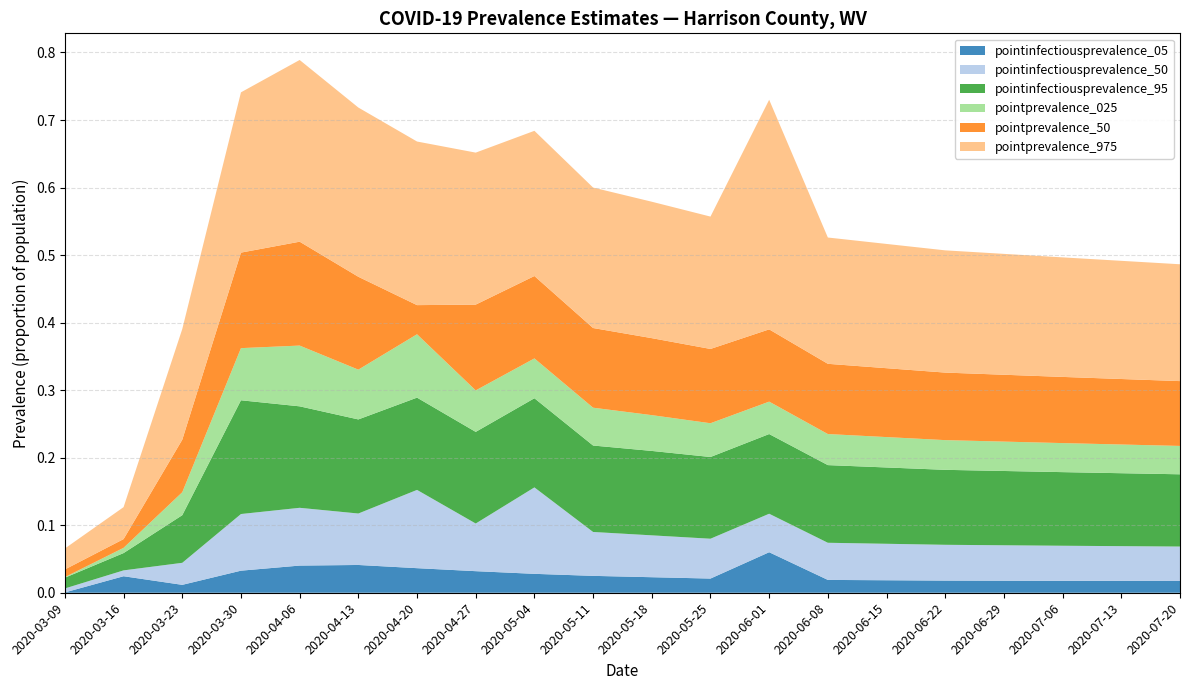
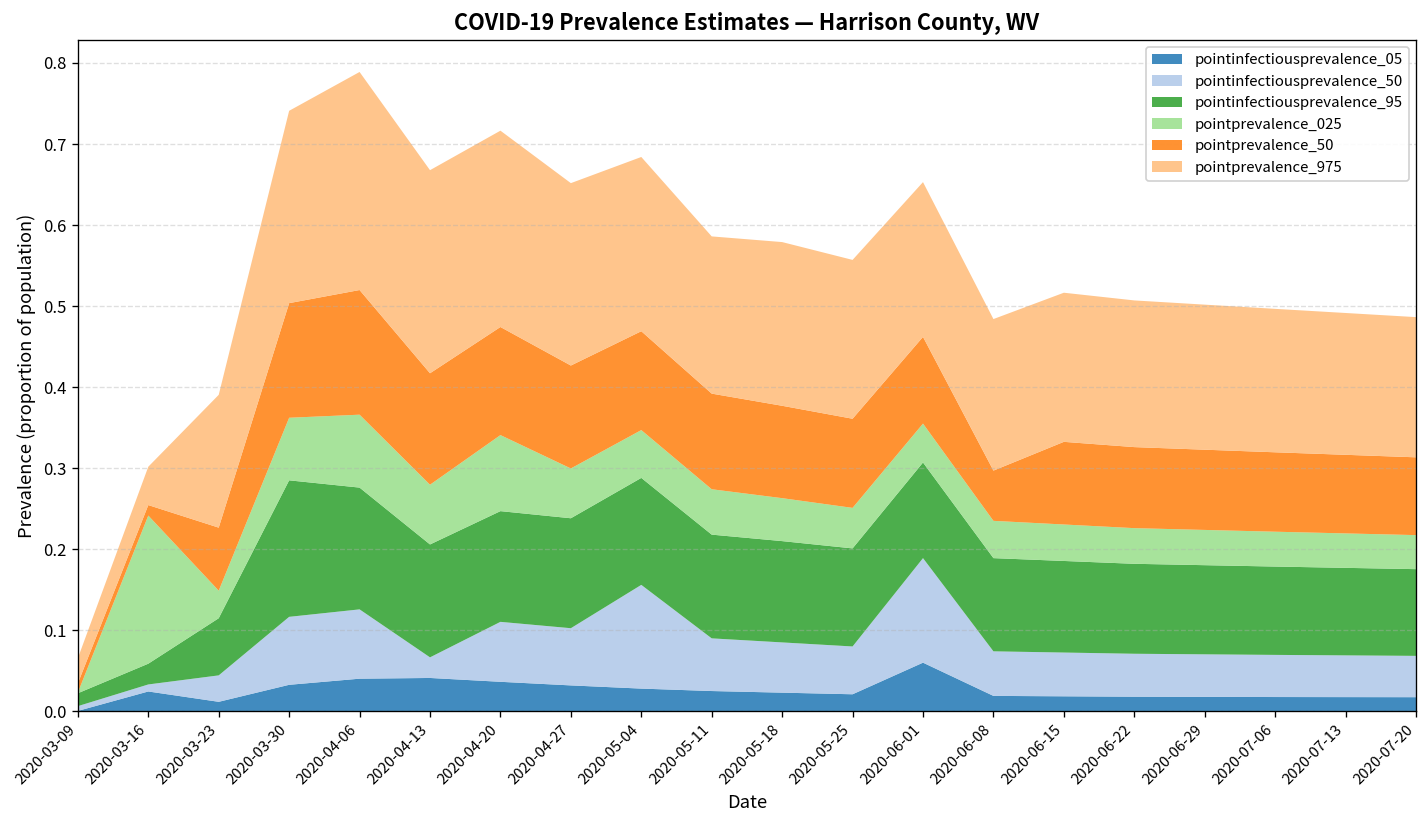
pointprevalence_025, 2020-03-16: 0.01 -> 0.18
pointinfectiousprevalence_50, 2020-04-13: 0.08 -> 0.03
pointinfectiousprevalence_50, 2020-04-20: 0.12 -> 0.07
pointprevalence_50, 2020-04-20: 0.04 -> 0.13
pointprevalence_975, 2020-05-11: 0.21 -> 0.19
pointinfectiousprevalence_50, 2020-06-01: 0.06 -> 0.13
pointprevalence_975, 2020-06-01: 0.34 -> 0.19
pointprevalence_50, 2020-06-08: 0.10 -> 0.06
